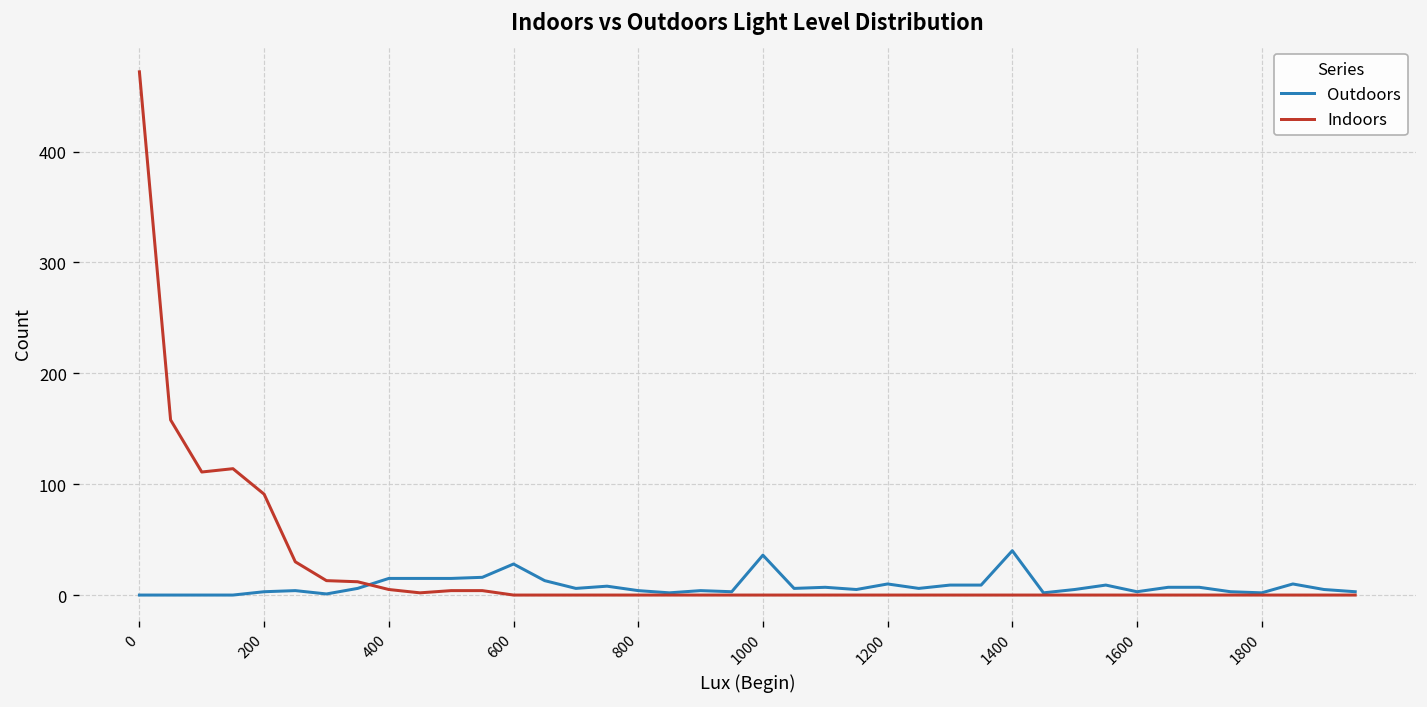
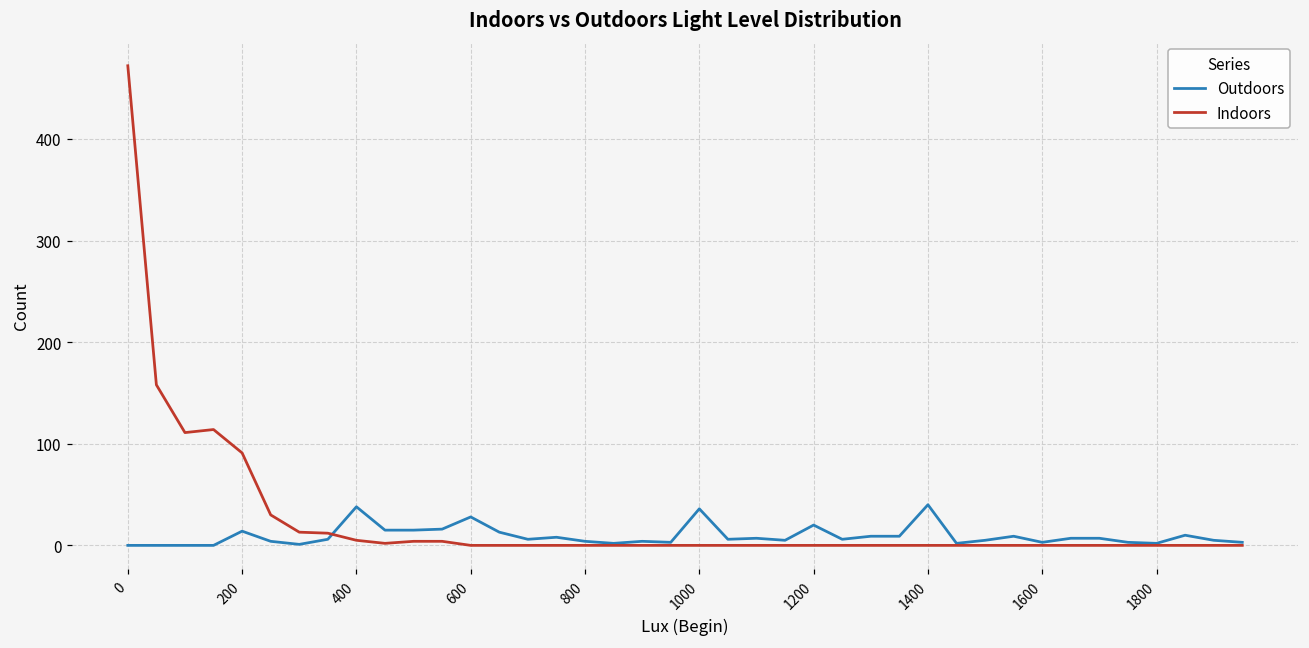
Outdoors, 200: 0 -> 10
Outdoors, 400: 20 -> 40
Outdoors, 1200: 10 -> 20
